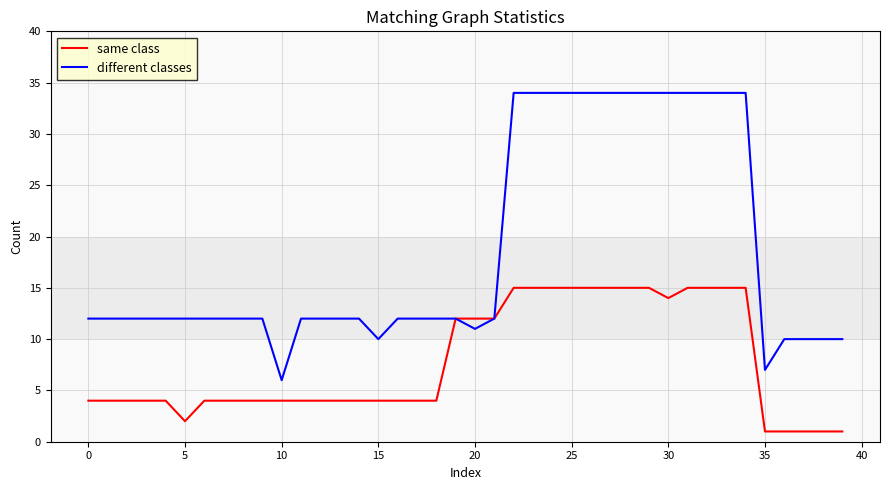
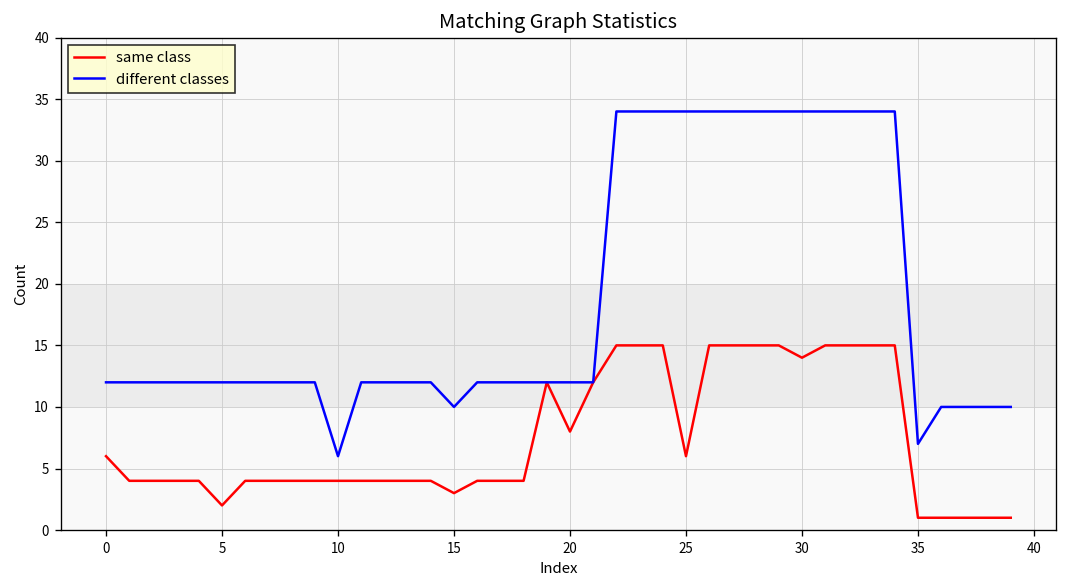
same class, 0: 4 -> 6
same class, 15: 4 -> 3
same class, 20: 12 -> 8
different classes, 20: 11 -> 12
same class, 25: 15 -> 6
